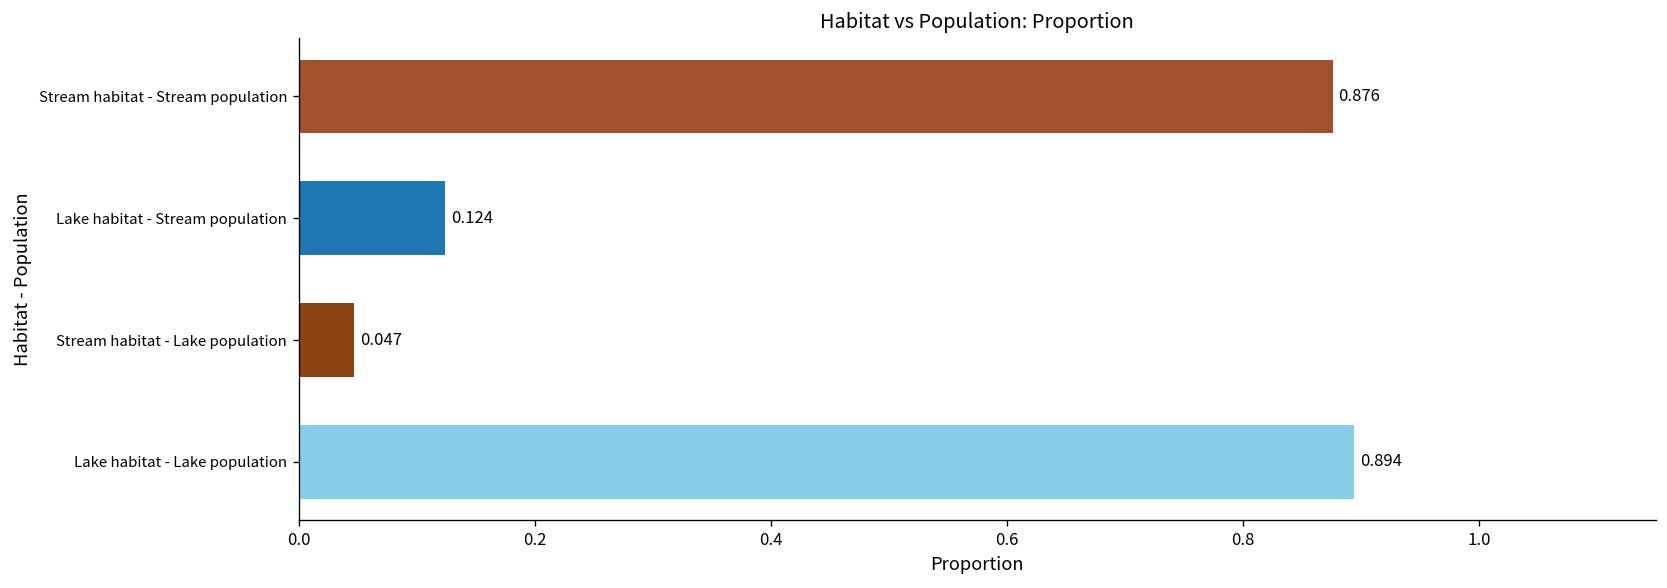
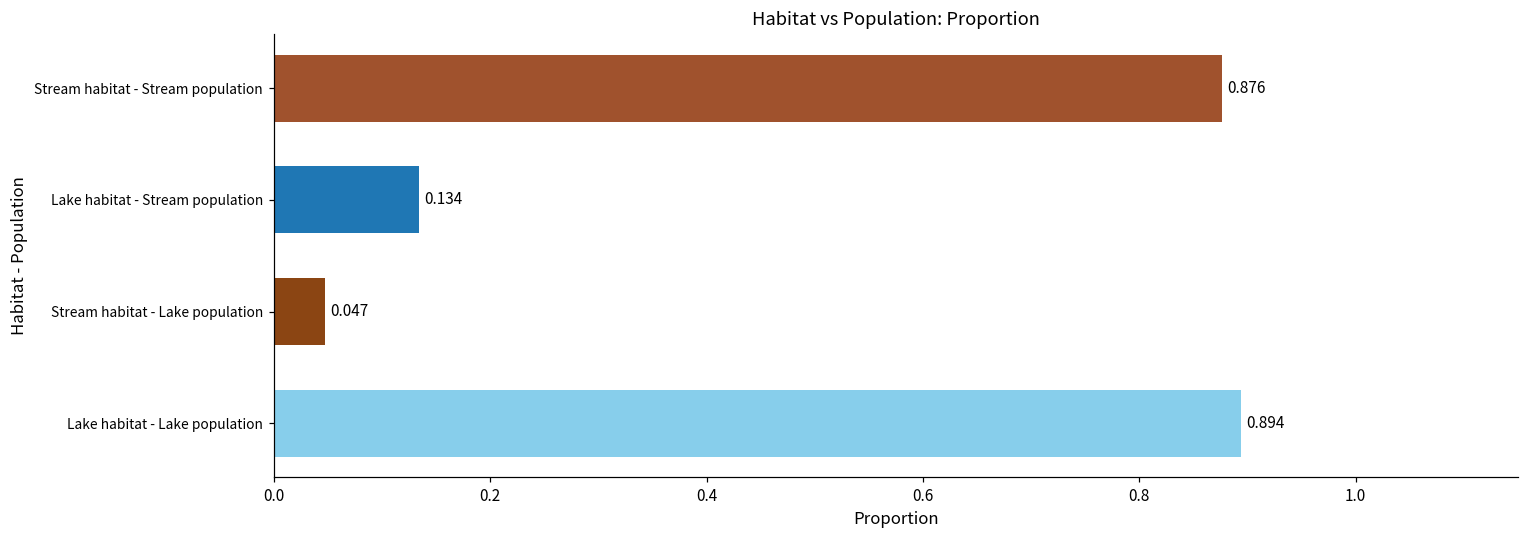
Lake habitat - Stream population: 0.124 -> 0.134
